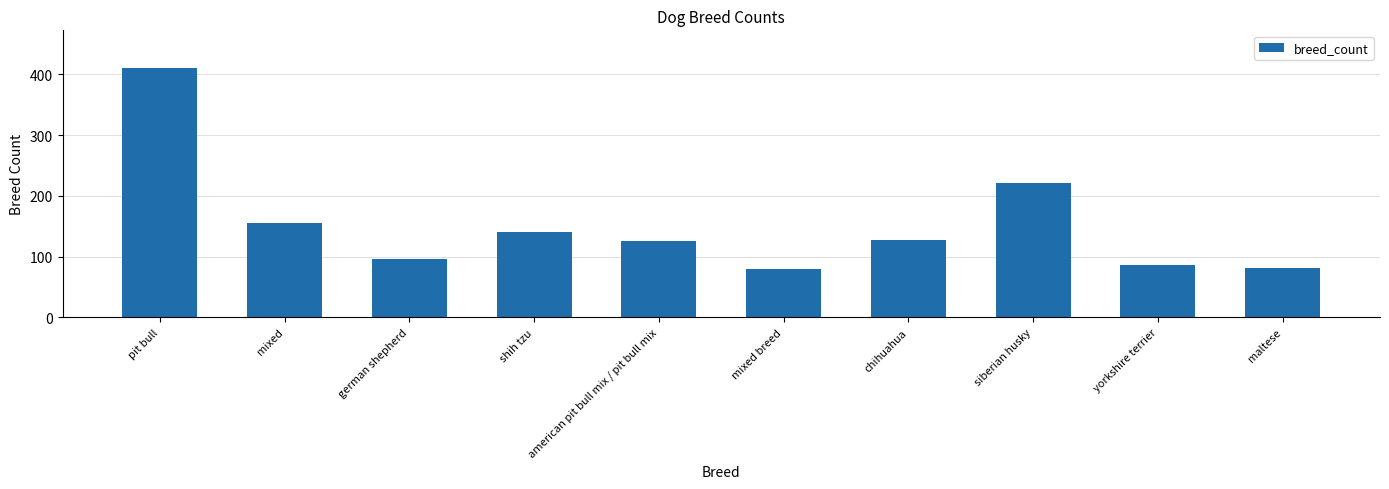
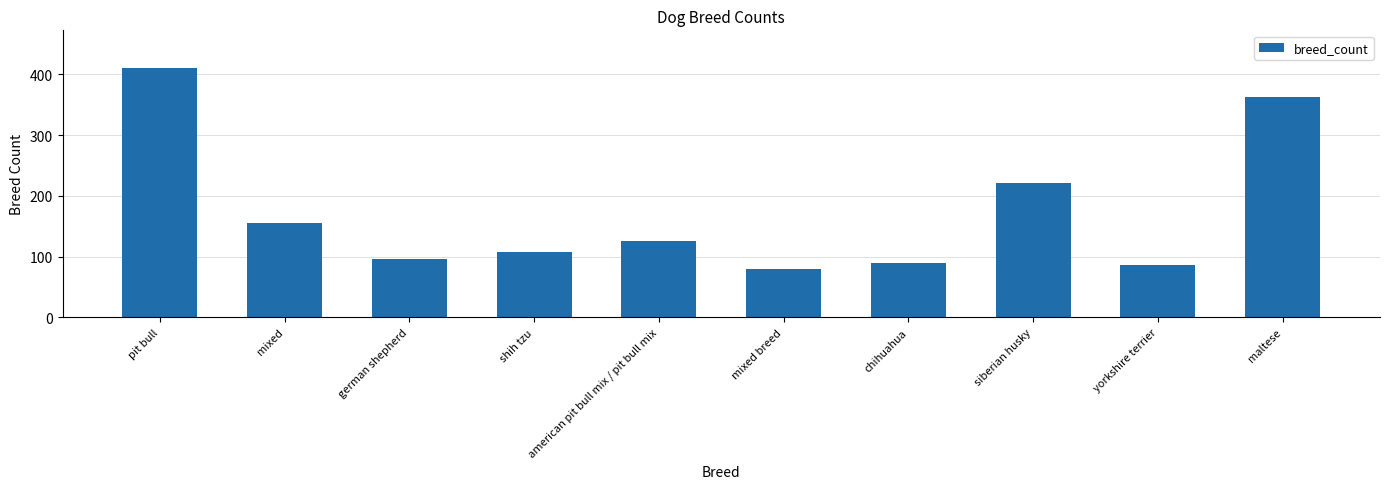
shih tzu: 140 -> 110
chihuahua: 130 -> 90
maltese: 80 -> 360
